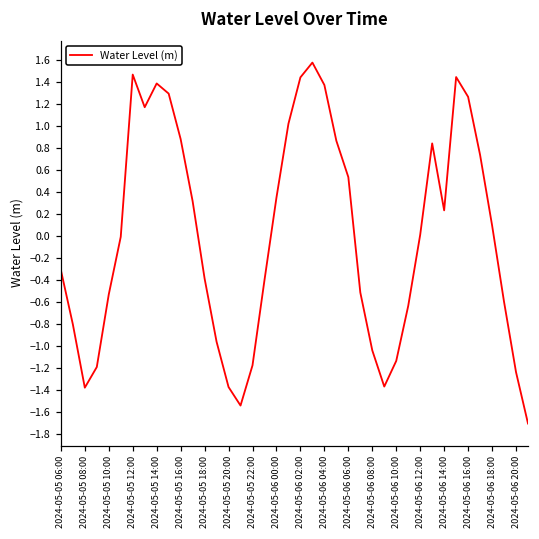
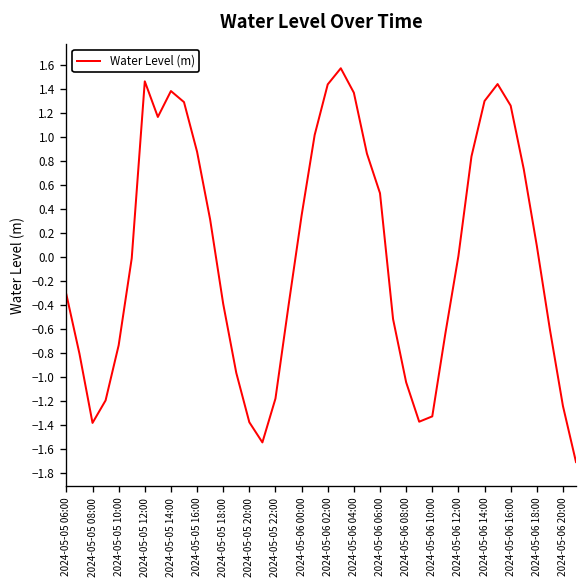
2024-05-05 10:00: -0.5 -> -0.7
2024-05-06 10:00: -1.1 -> -1.3
2024-05-06 14:00: 0.2 -> 1.3
